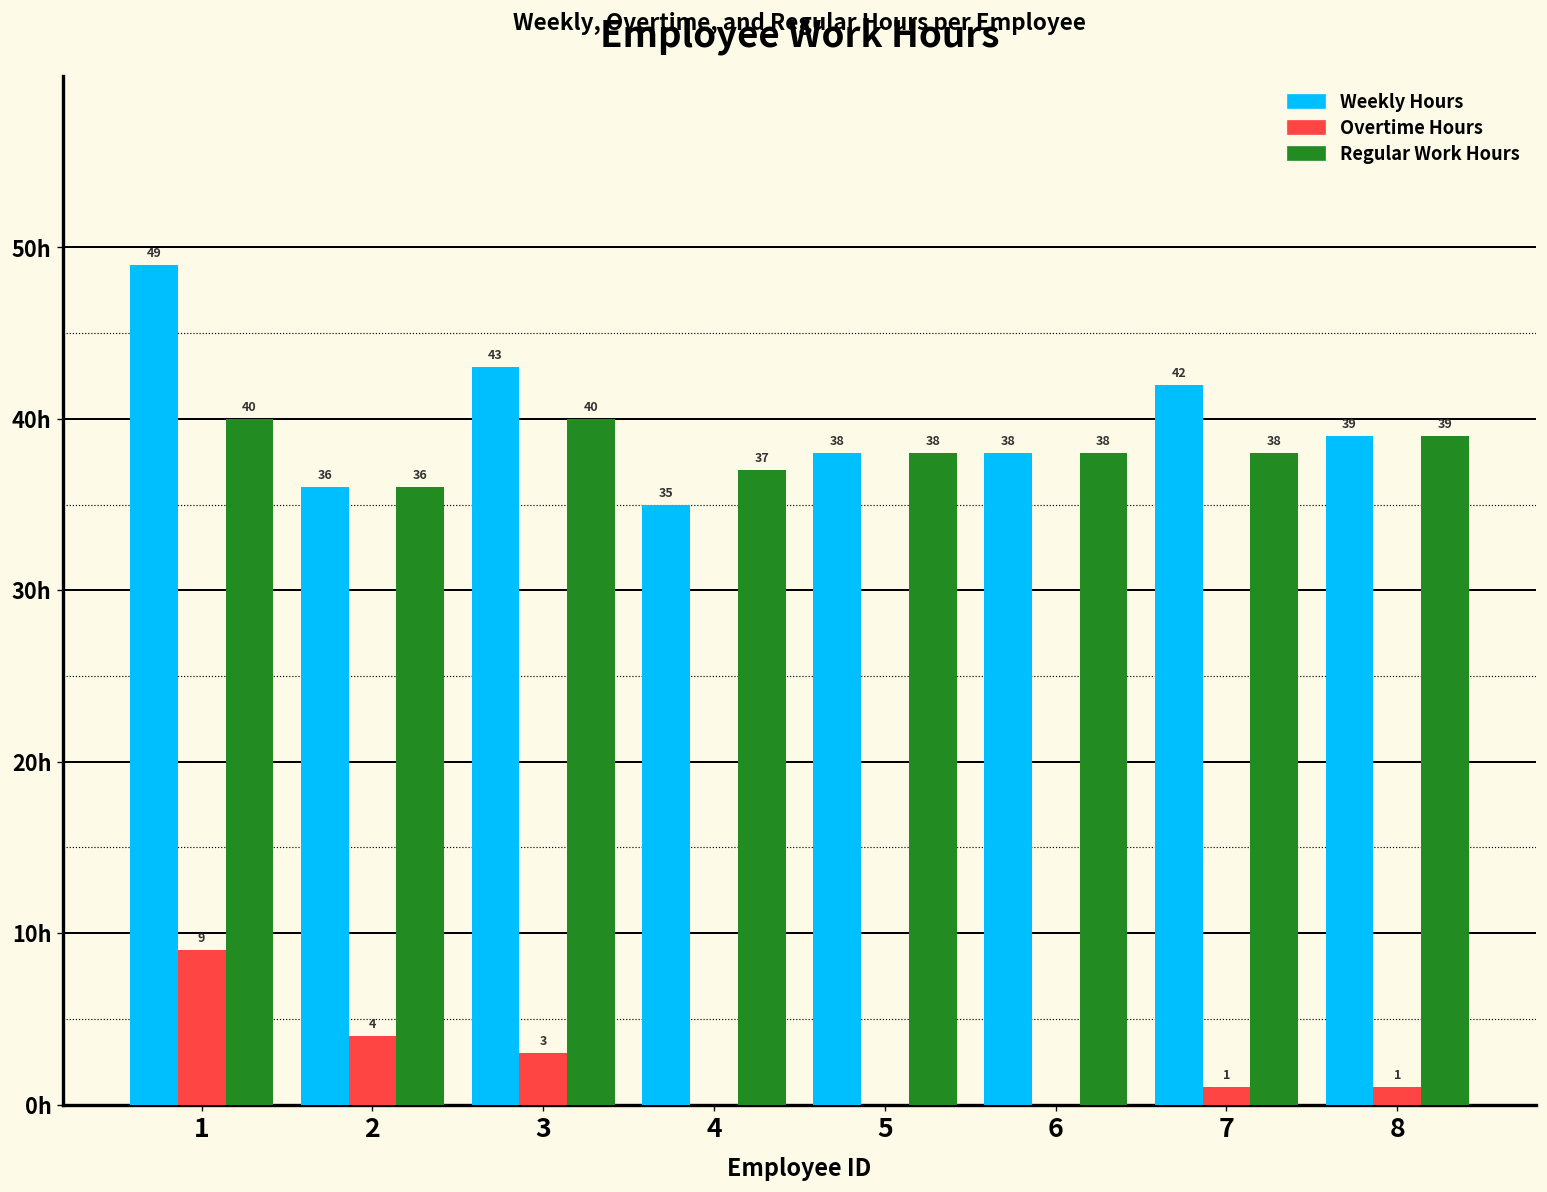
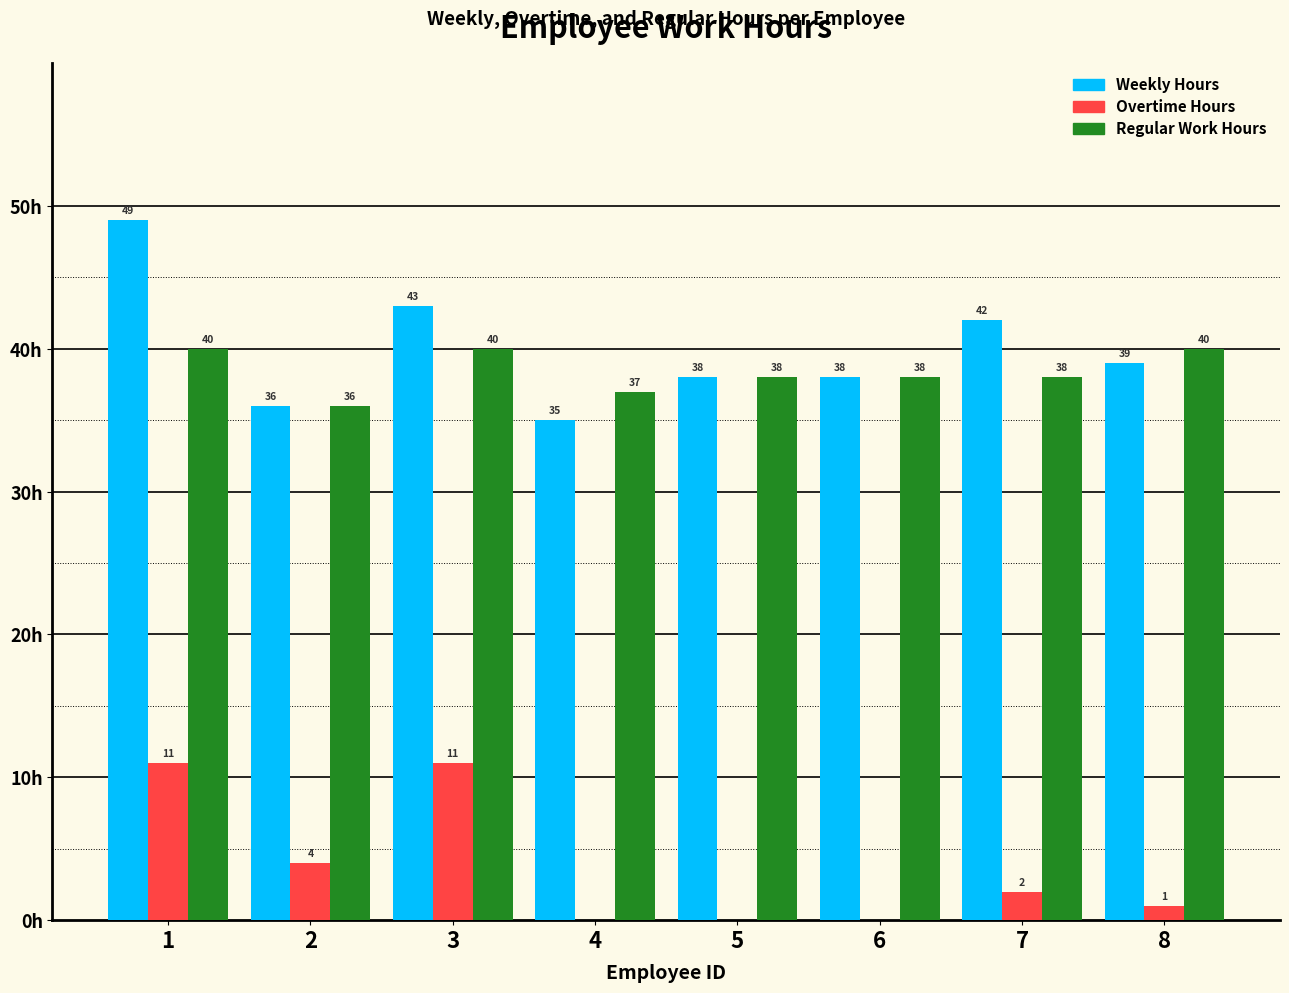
Overtime Hours, 1: 9 -> 11
Overtime Hours, 3: 3 -> 11
Overtime Hours, 7: 1 -> 2
Regular Work Hours, 8: 39 -> 40
